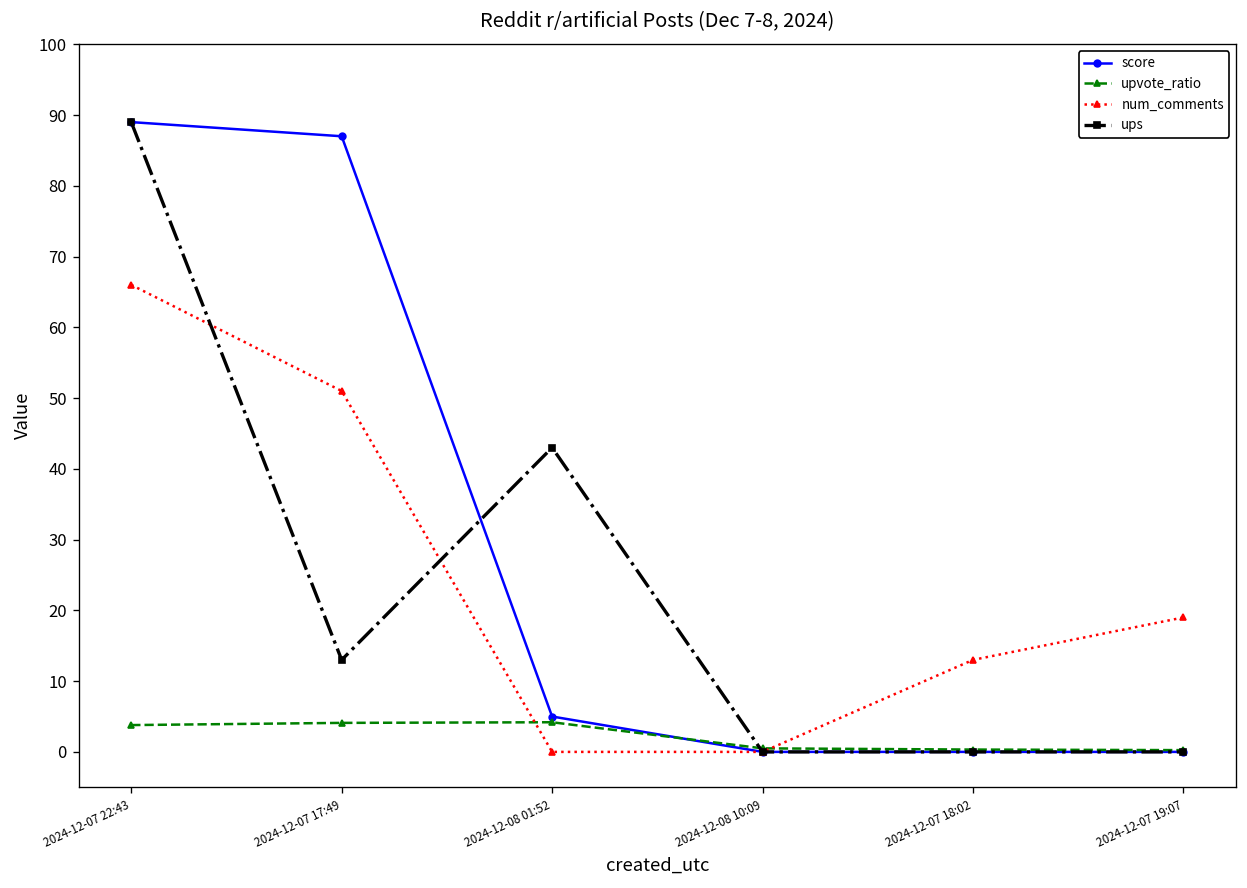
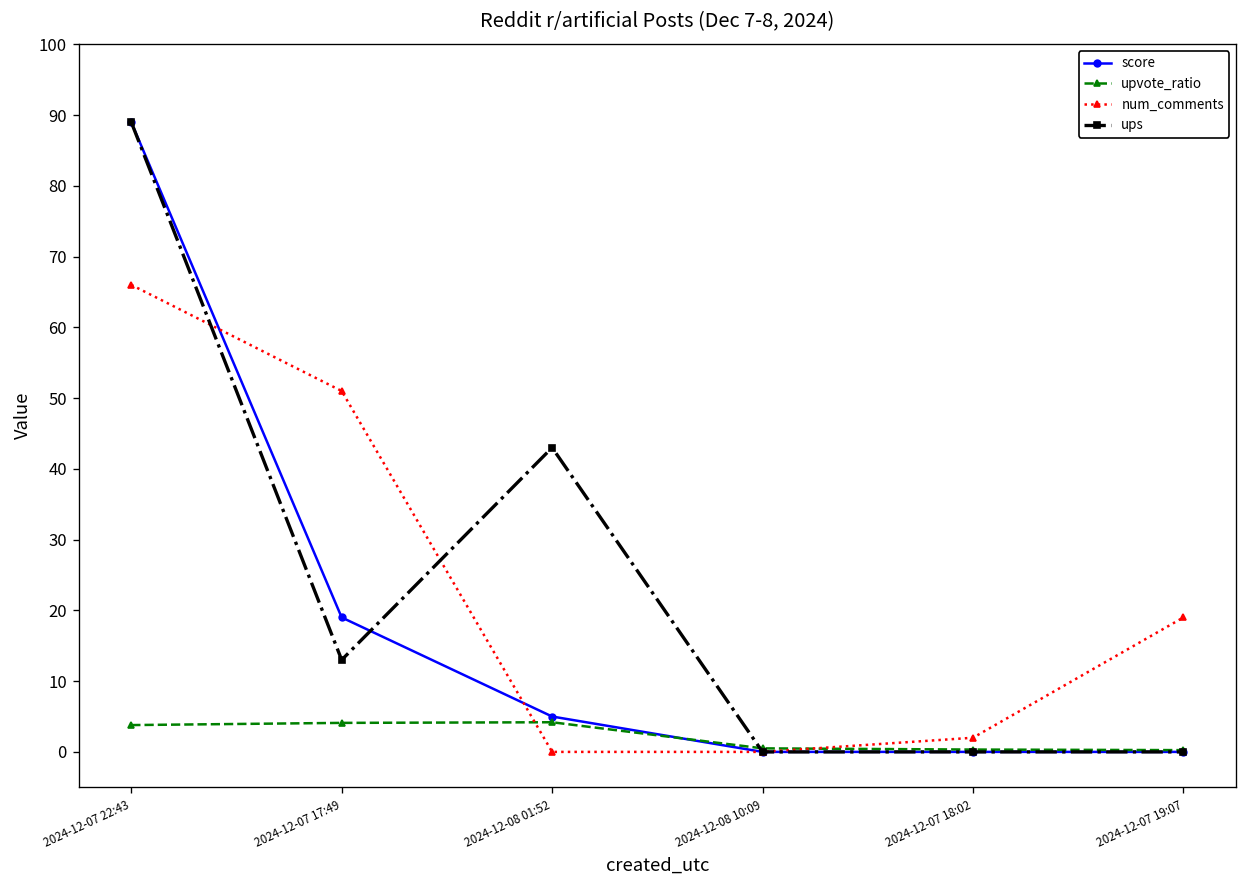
score, 2024-12-07 17:49: 87 -> 19
num_comments, 2024-12-07 18:02: 13 -> 2
